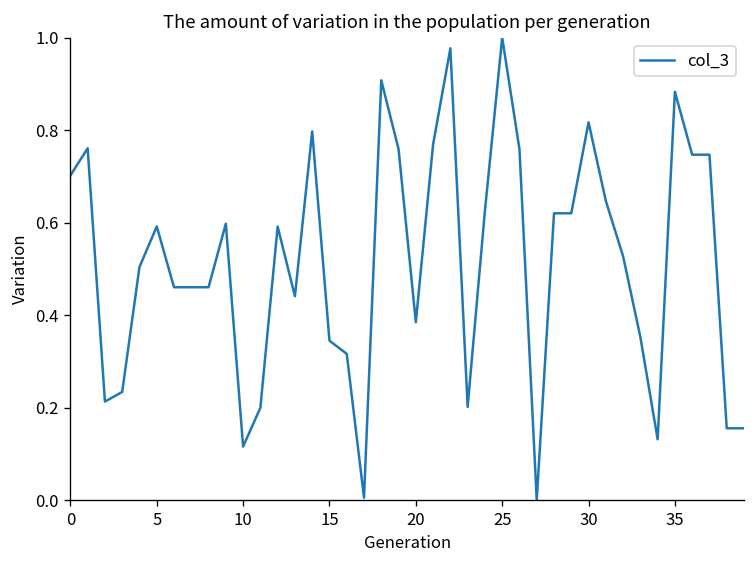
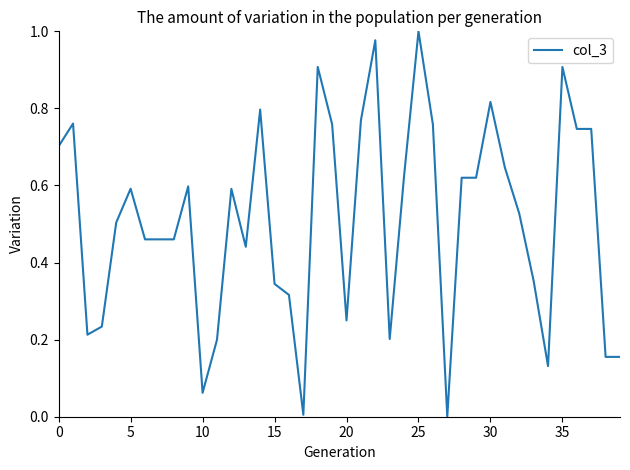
10: 0.12 -> 0.06
20: 0.38 -> 0.25
35: 0.88 -> 0.91
